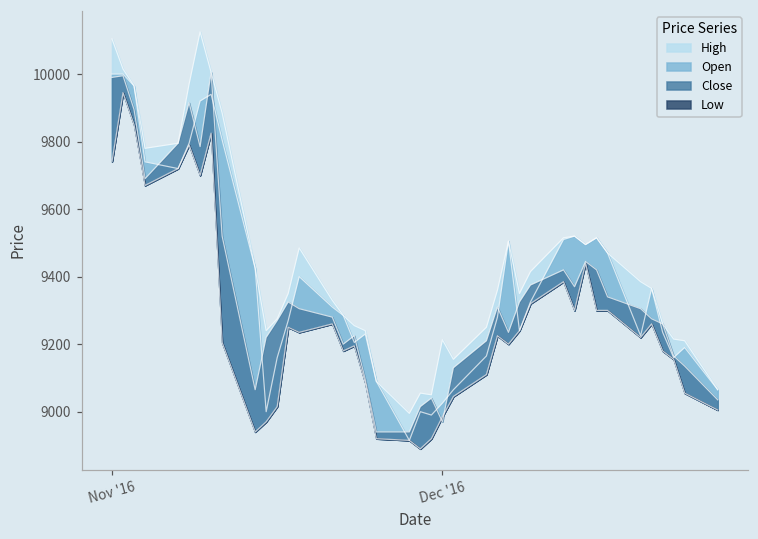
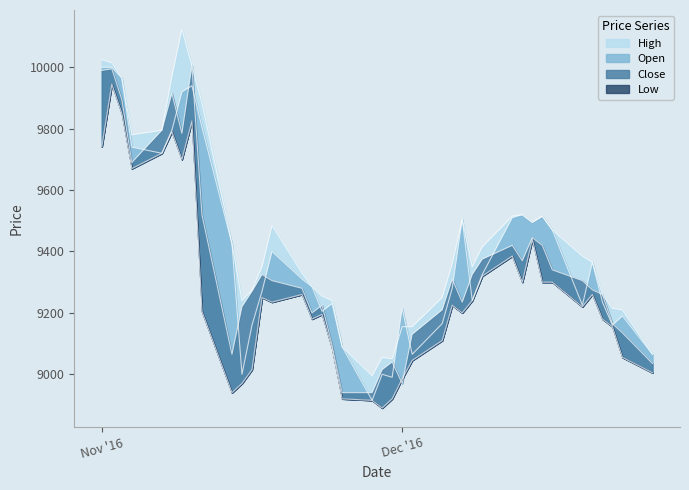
High, Nov '16: 10100 -> 10030
High, Dec '16: 9210 -> 9160
Open, Dec '16: 9030 -> 9220
